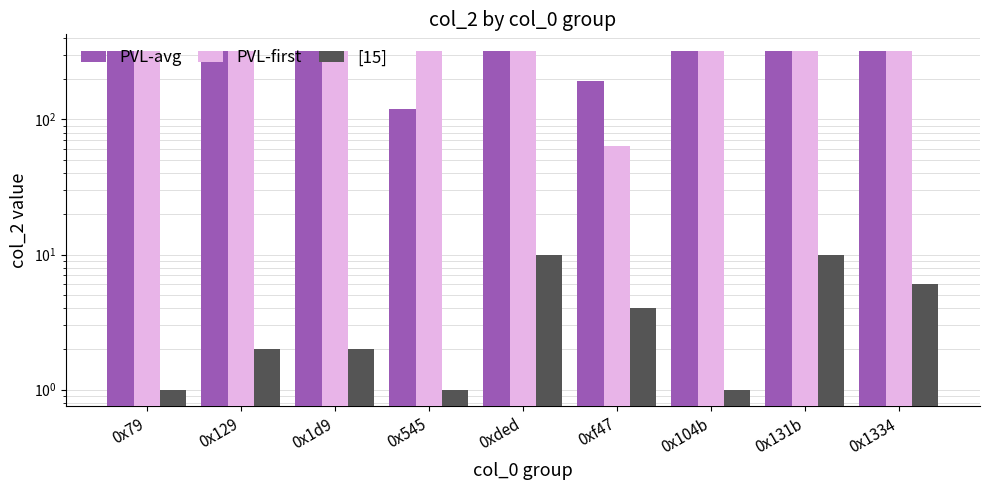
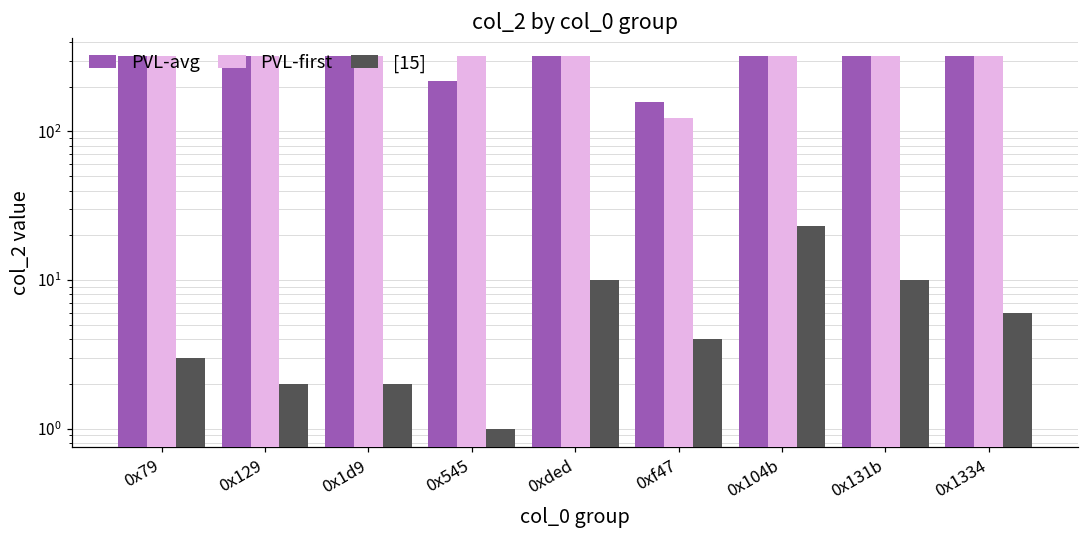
[15], 0x79: 1 -> 3
PVL-avg, 0x545: 120 -> 220
PVL-avg, 0xf47: 190 -> 160
PVL-first, 0xf47: 60 -> 120
[15], 0x104b: 1 -> 23
